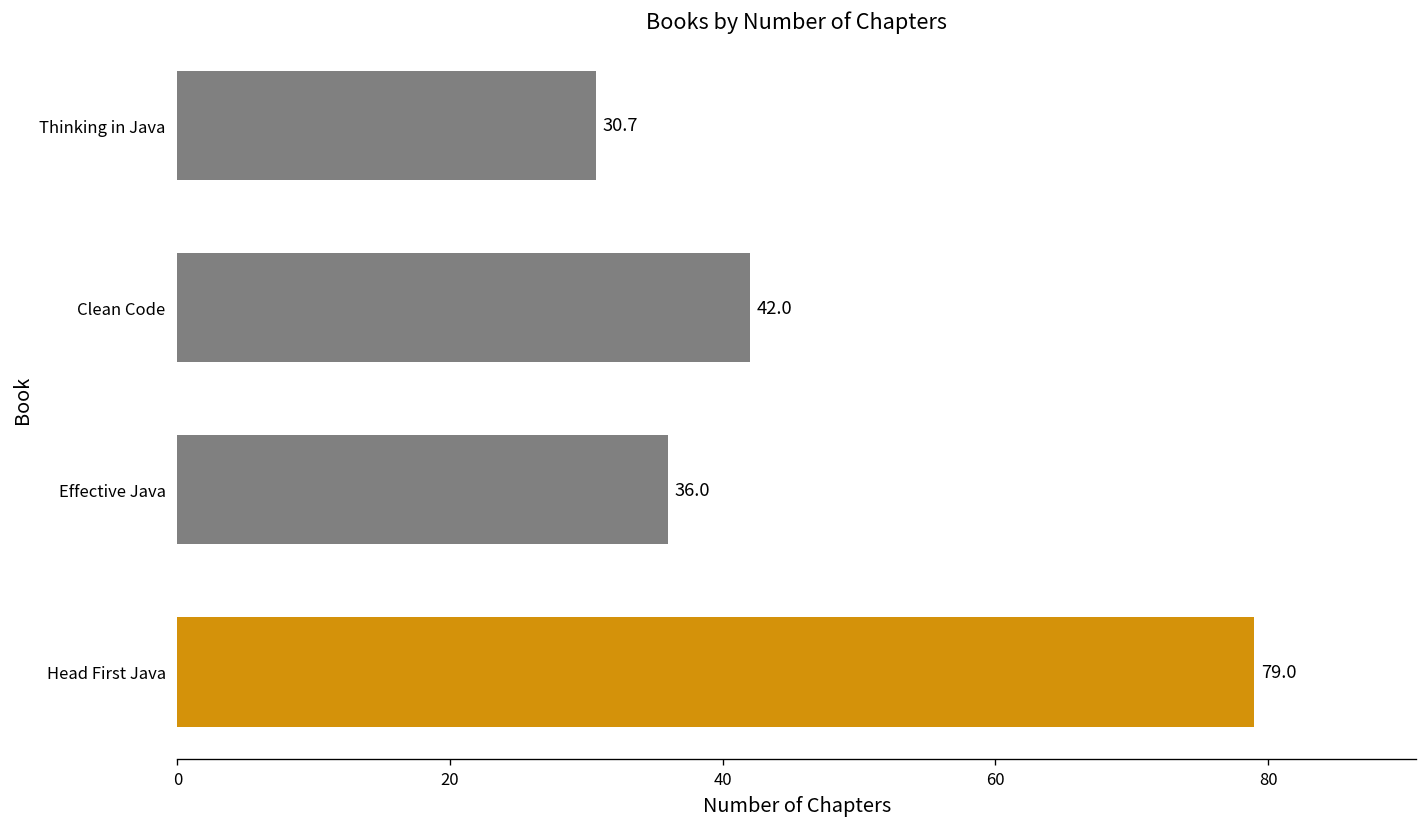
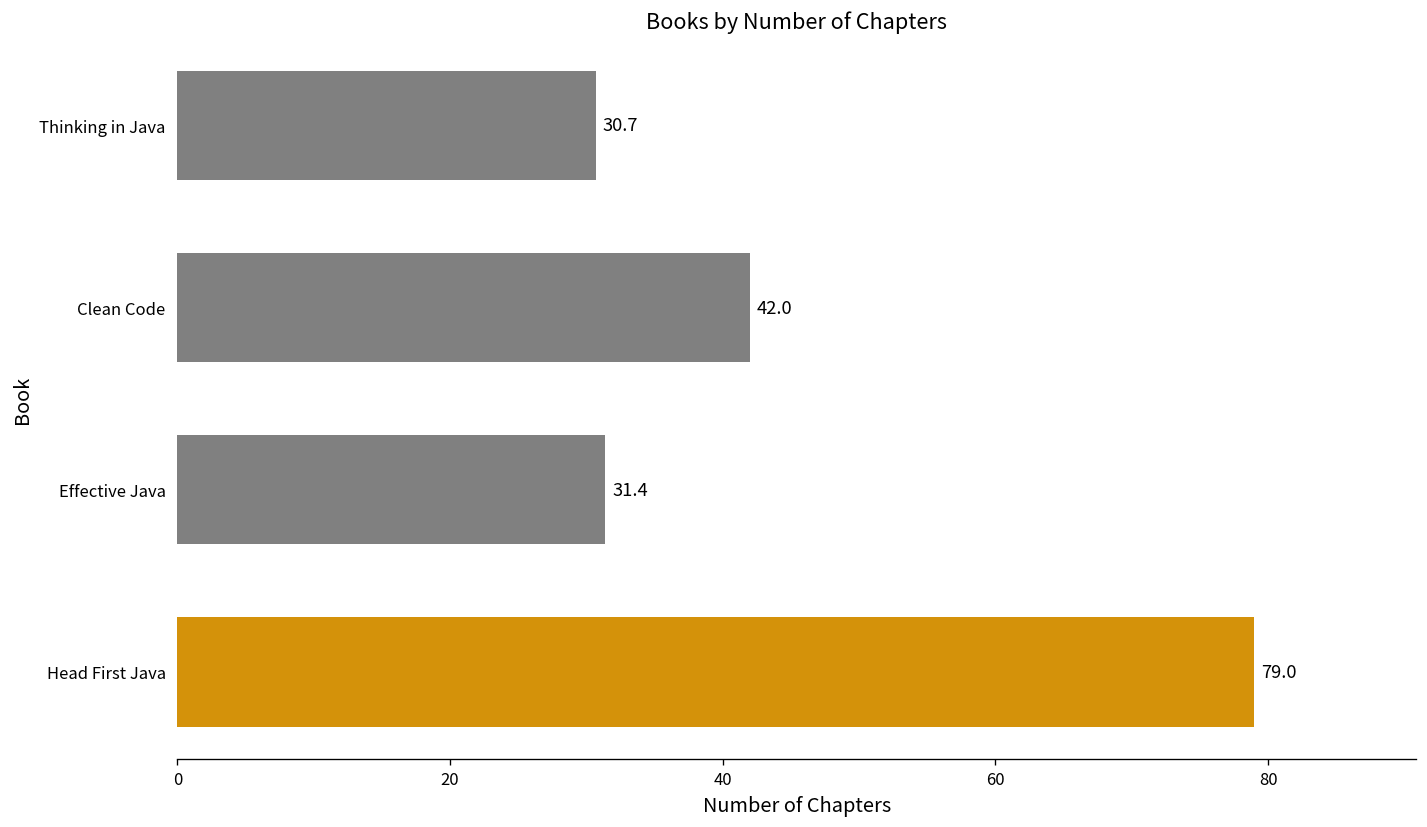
Effective Java: 36.0 -> 31.4
